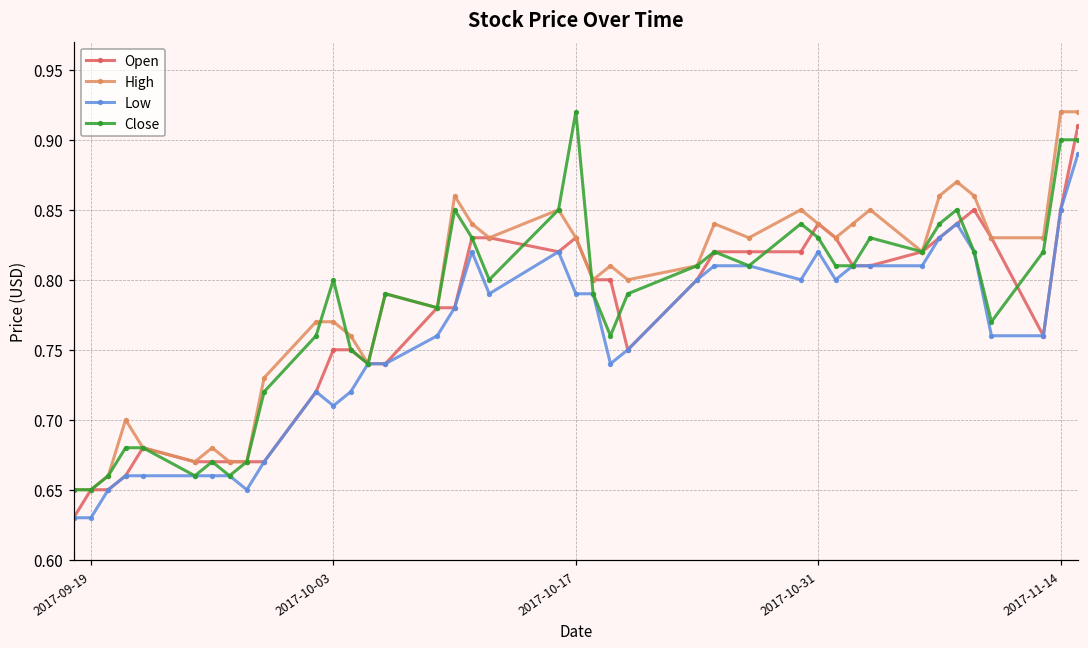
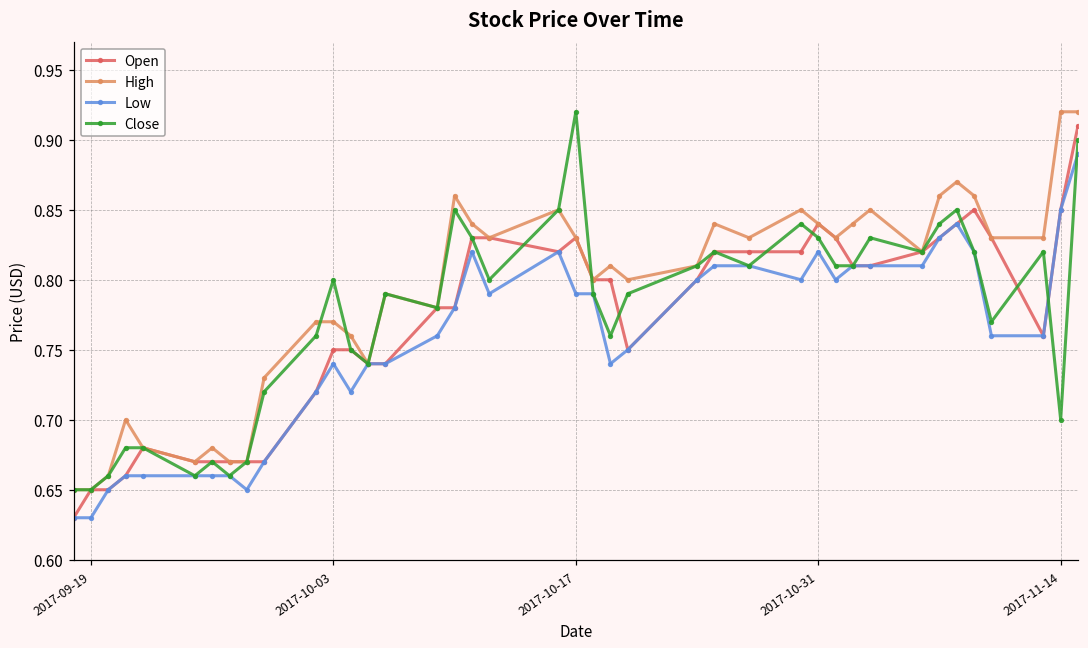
Low, 2017-10-03: 0.71 -> 0.74
Close, 2017-11-14: 0.9 -> 0.7
